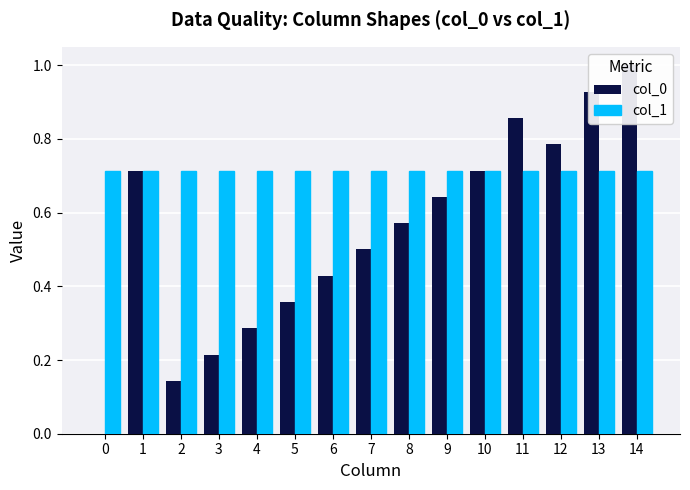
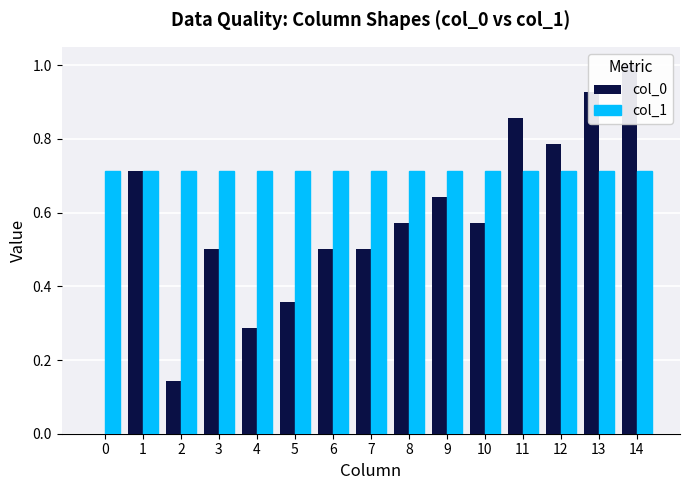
col_0, 3: 0.21 -> 0.50
col_0, 6: 0.43 -> 0.50
col_0, 10: 0.71 -> 0.57
